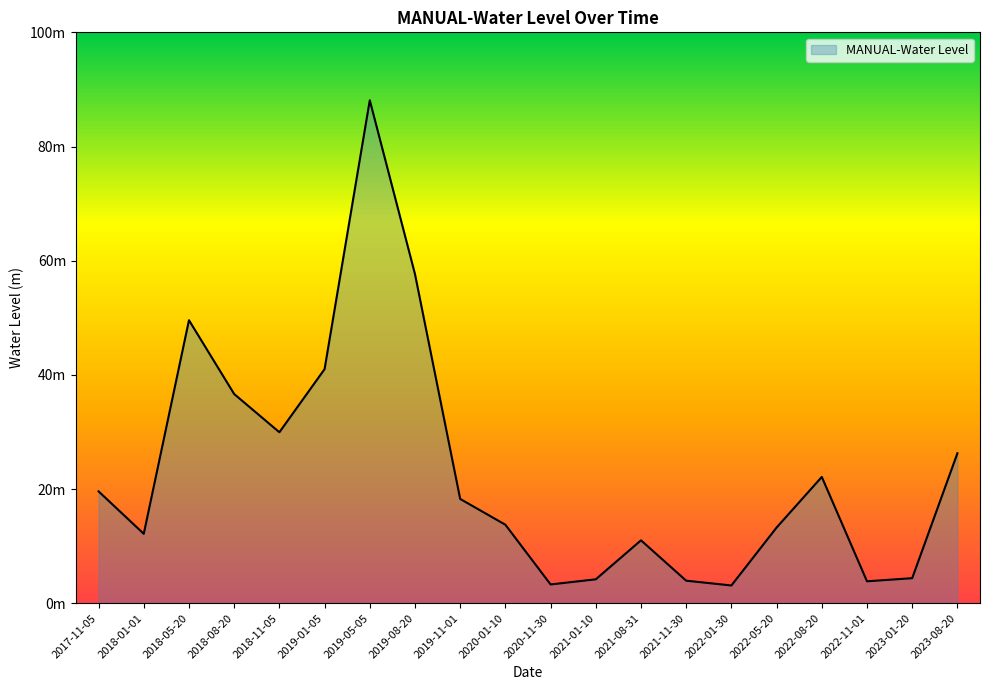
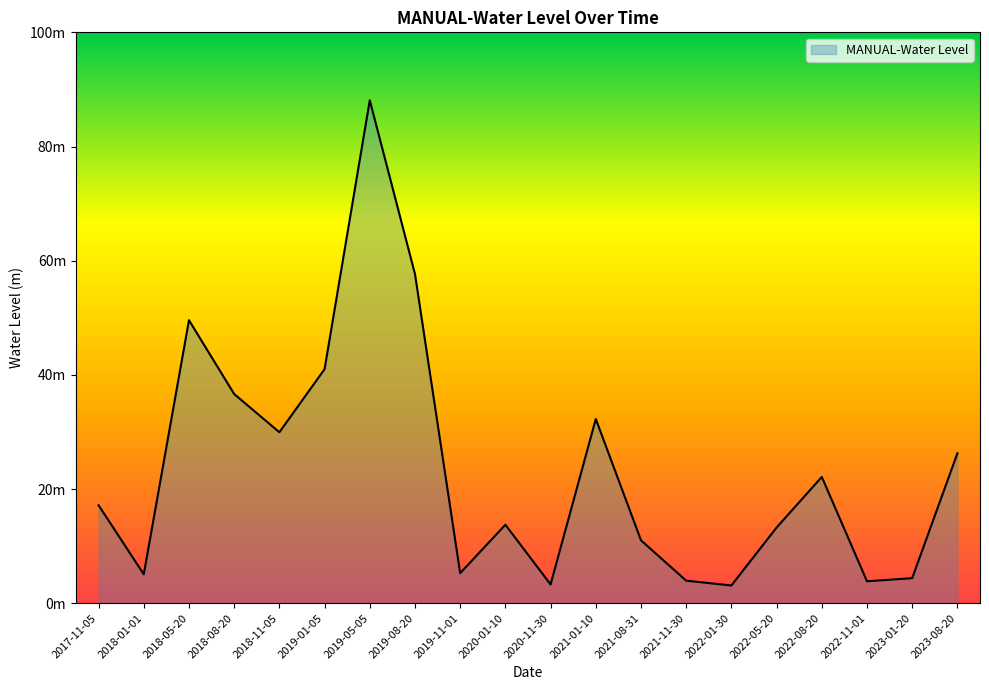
2017-11-05: 20m -> 17m
2018-01-01: 12m -> 5m
2019-11-01: 18m -> 5m
2021-01-10: 4m -> 32m
